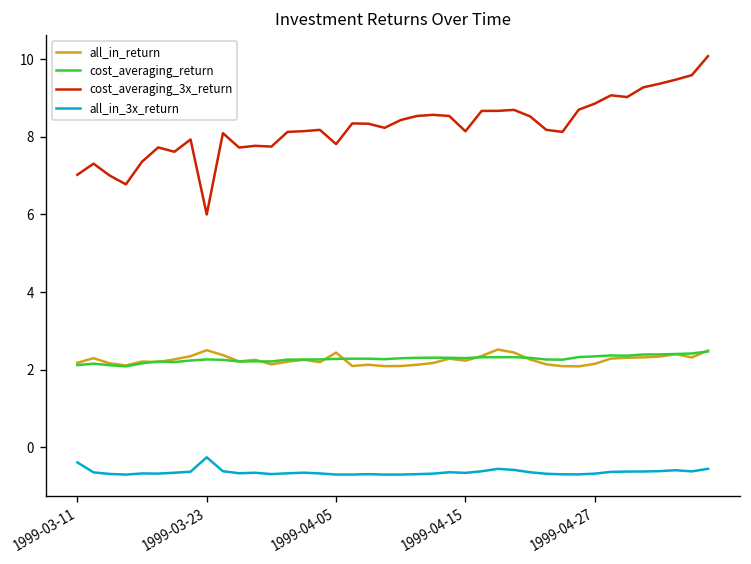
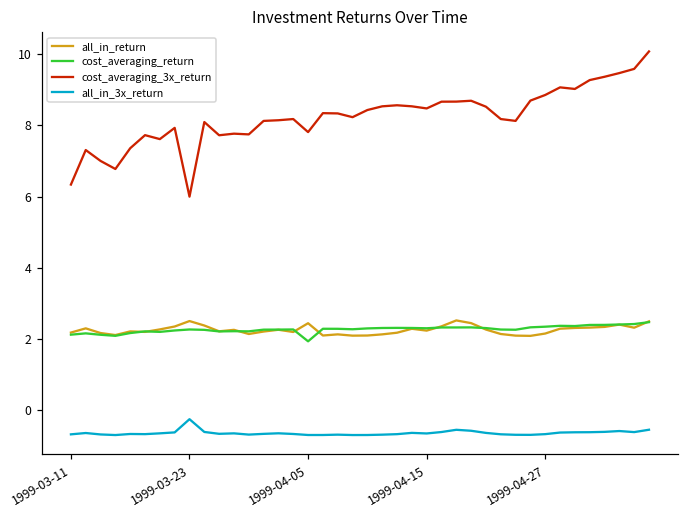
cost_averaging_3x_return, 1999-03-11: 7.0 -> 6.3
all_in_3x_return, 1999-03-11: -0.4 -> -0.7
cost_averaging_return, 1999-04-05: 2.3 -> 1.9
cost_averaging_3x_return, 1999-04-15: 8.1 -> 8.5
